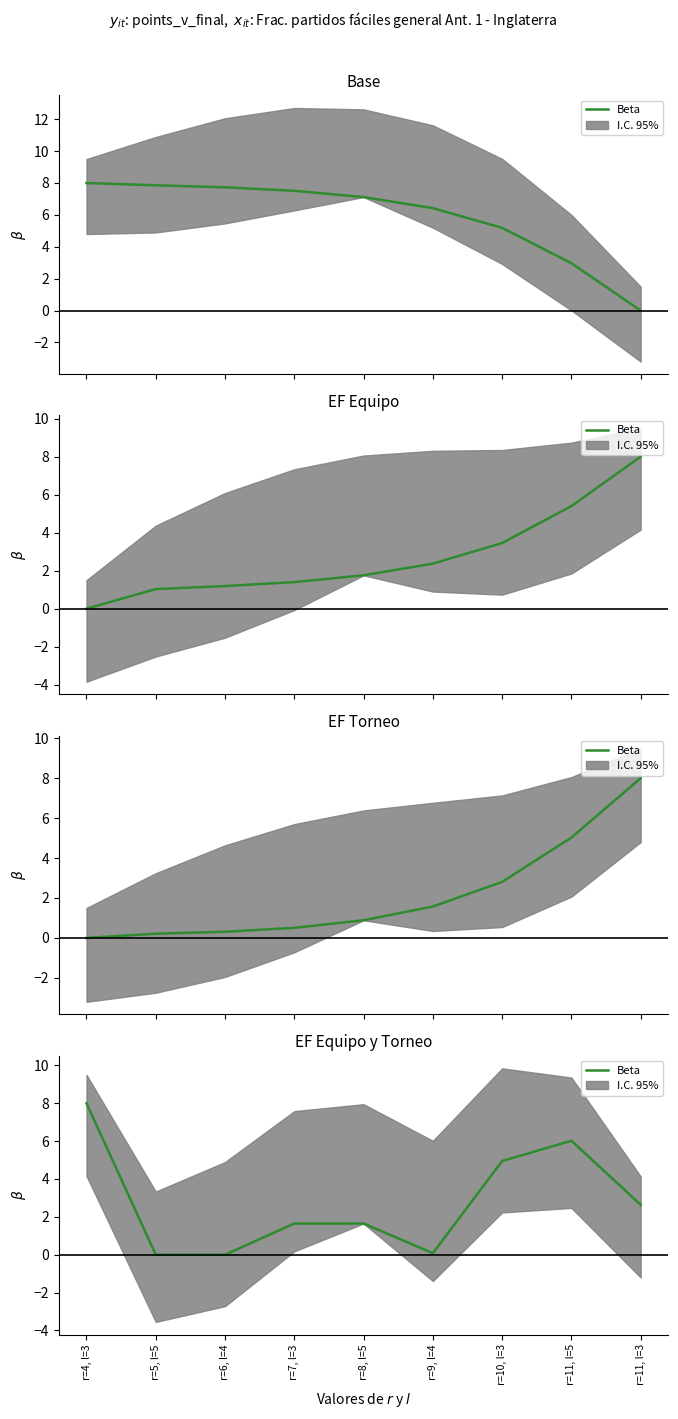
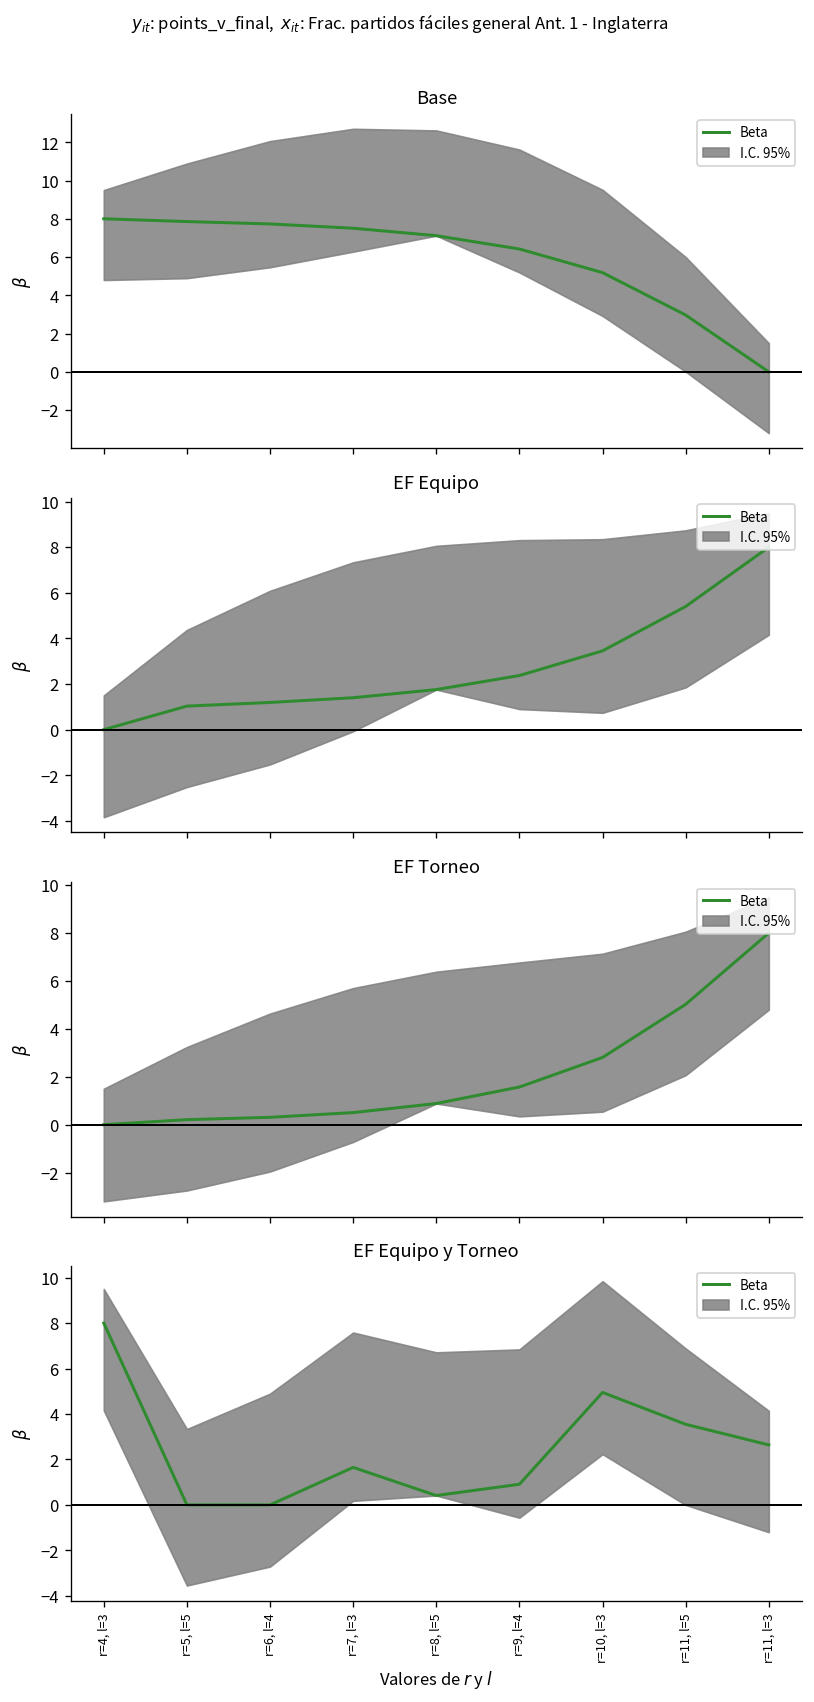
EF Equipo y Torneo, Beta, r=8, l=5: 1.6 -> 0.4
EF Equipo y Torneo, Beta, r=9, l=4: 0.1 -> 0.9
EF Equipo y Torneo, Beta, r=11, l=5: 6.0 -> 3.5
